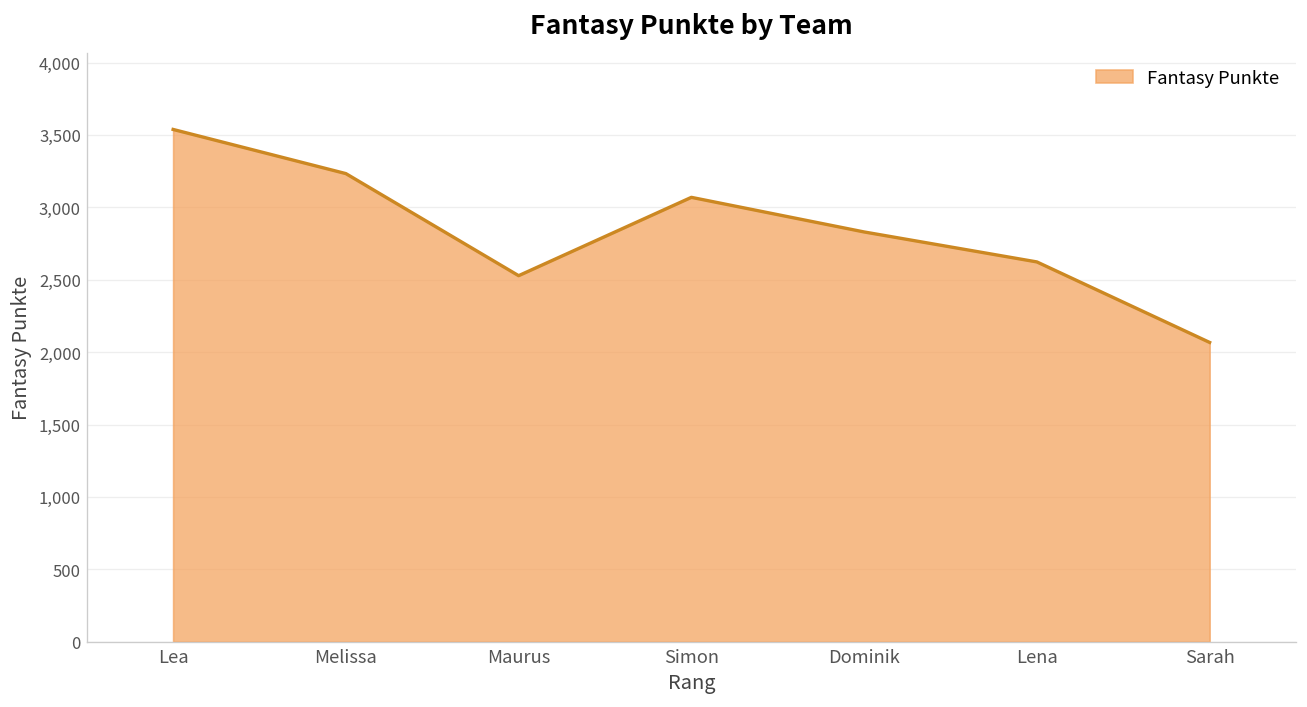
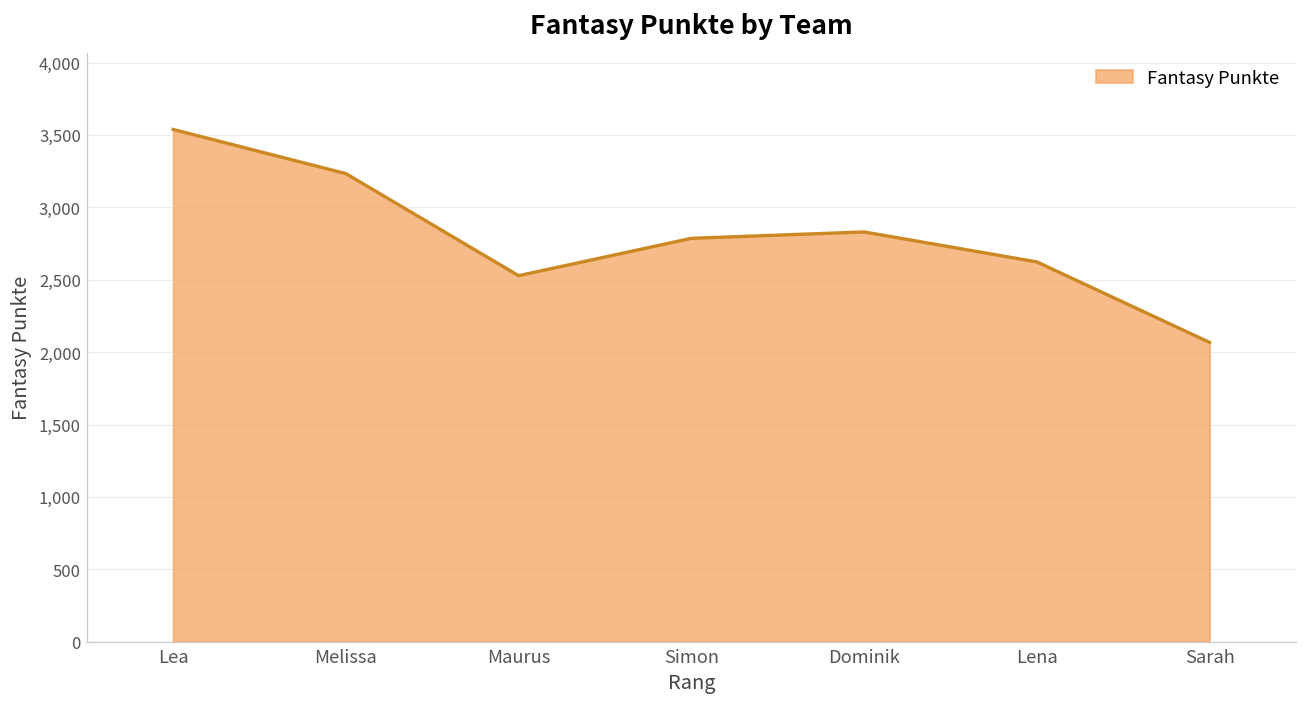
Simon: 3,070 -> 2,790
